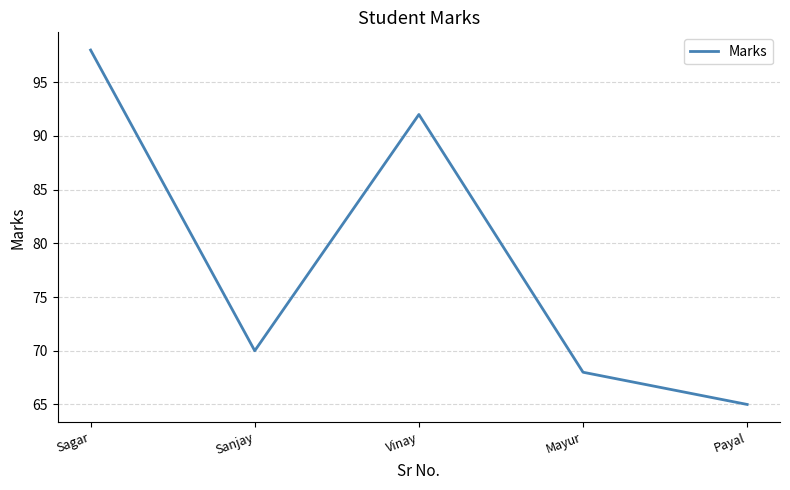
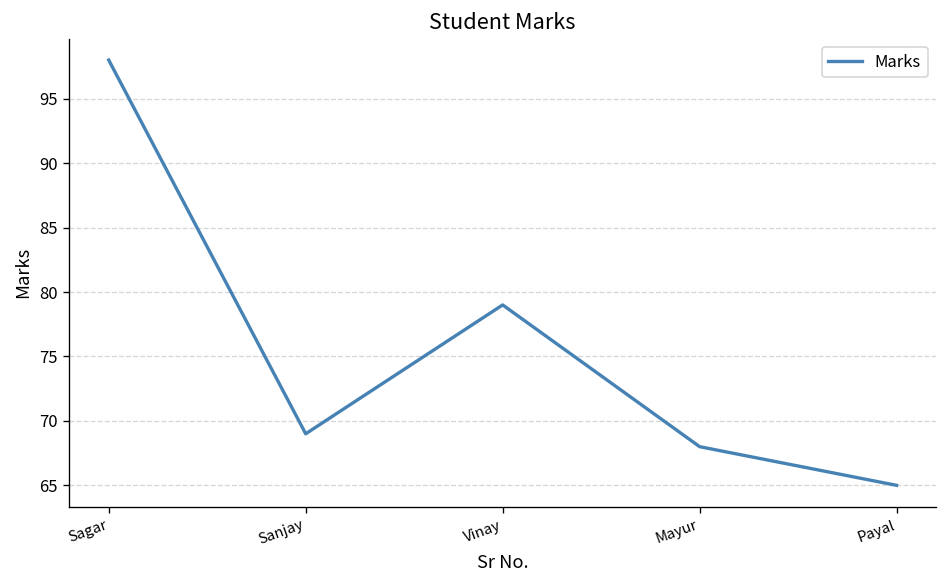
Sanjay: 70 -> 69
Vinay: 92 -> 79
